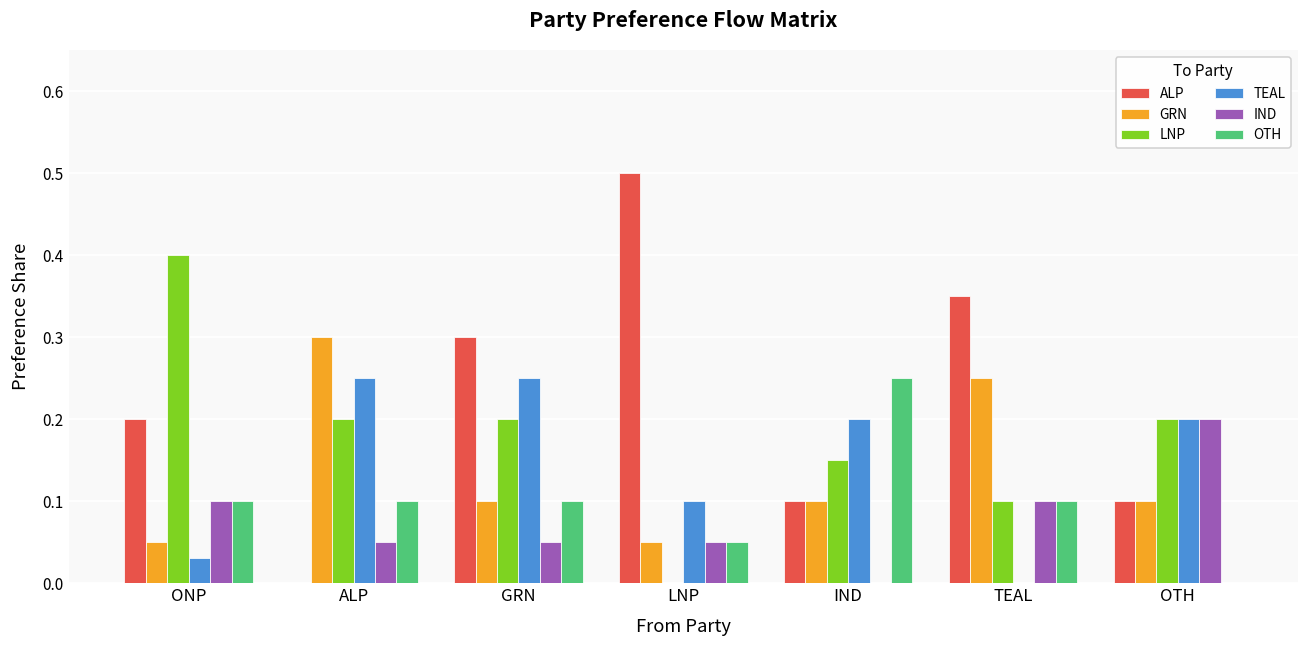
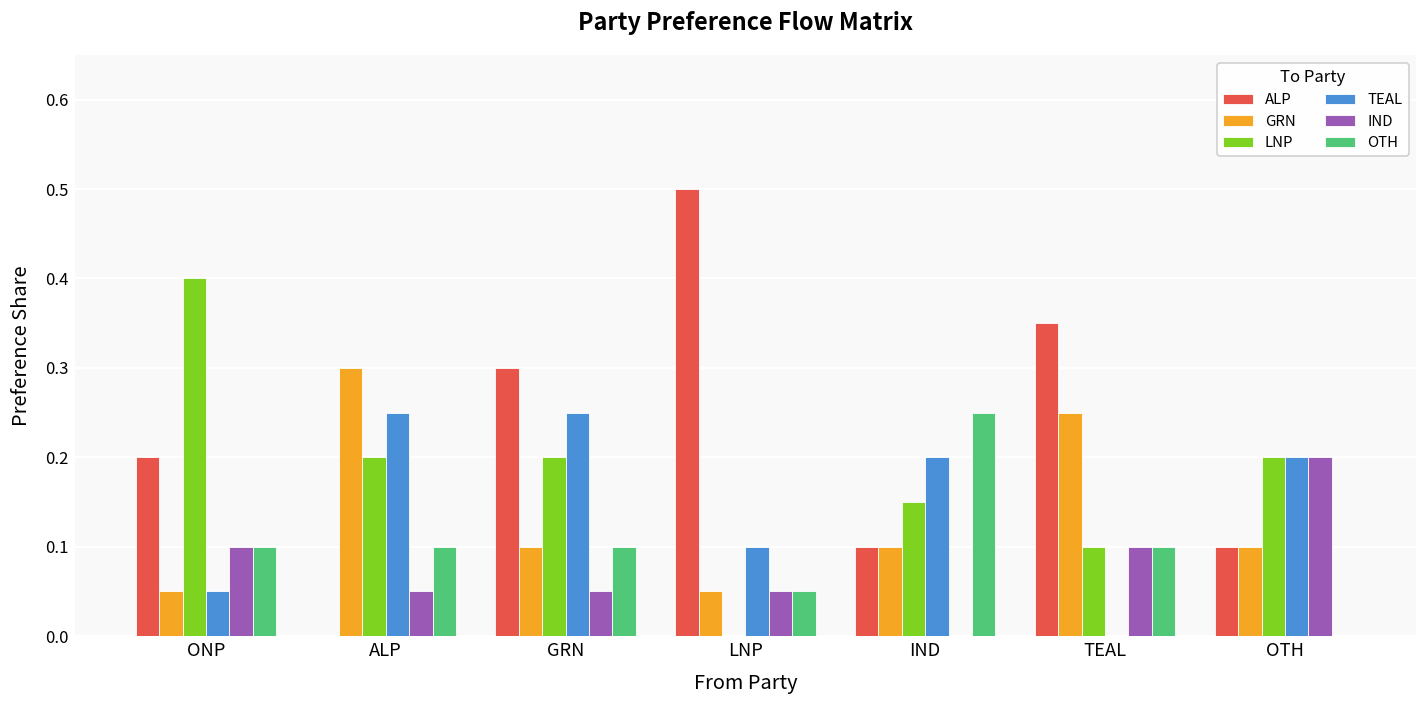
TEAL, ONP: 0.03 -> 0.05
